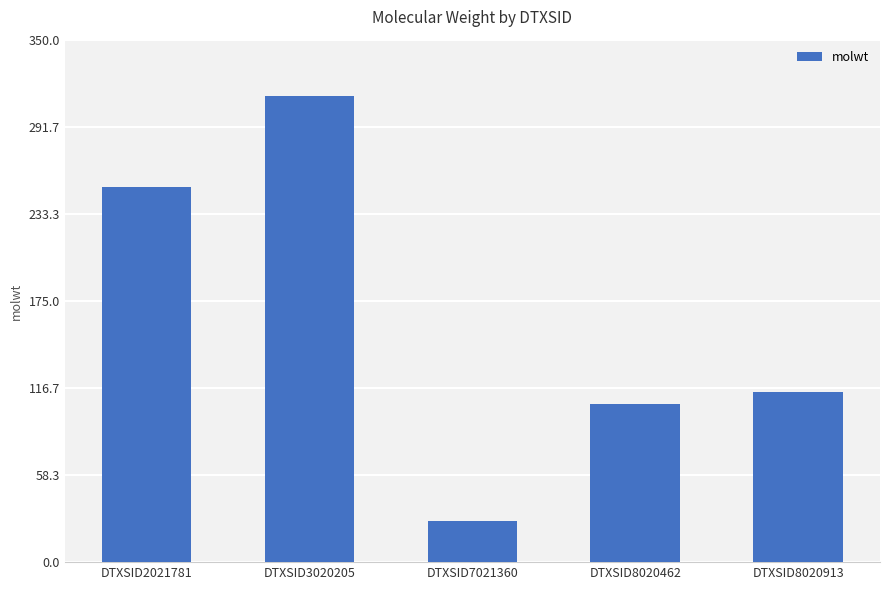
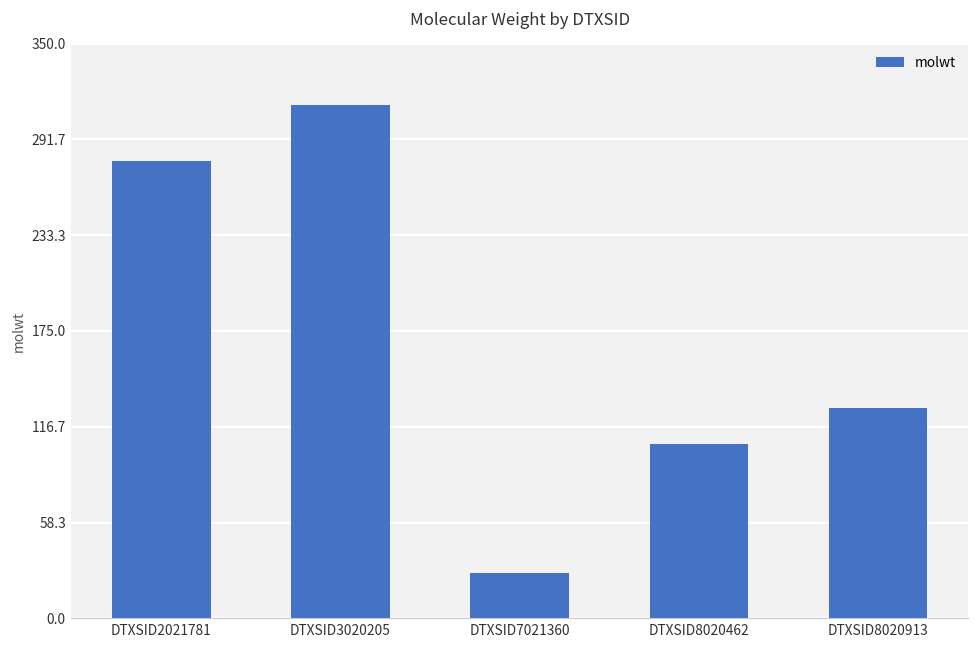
DTXSID2021781: 251 -> 278
DTXSID8020913: 114 -> 128
